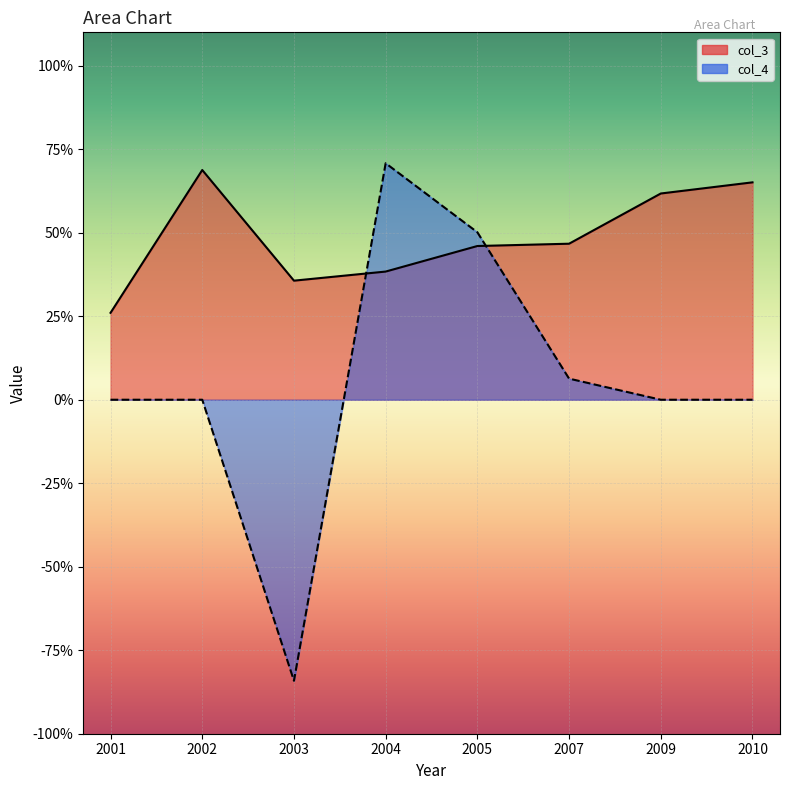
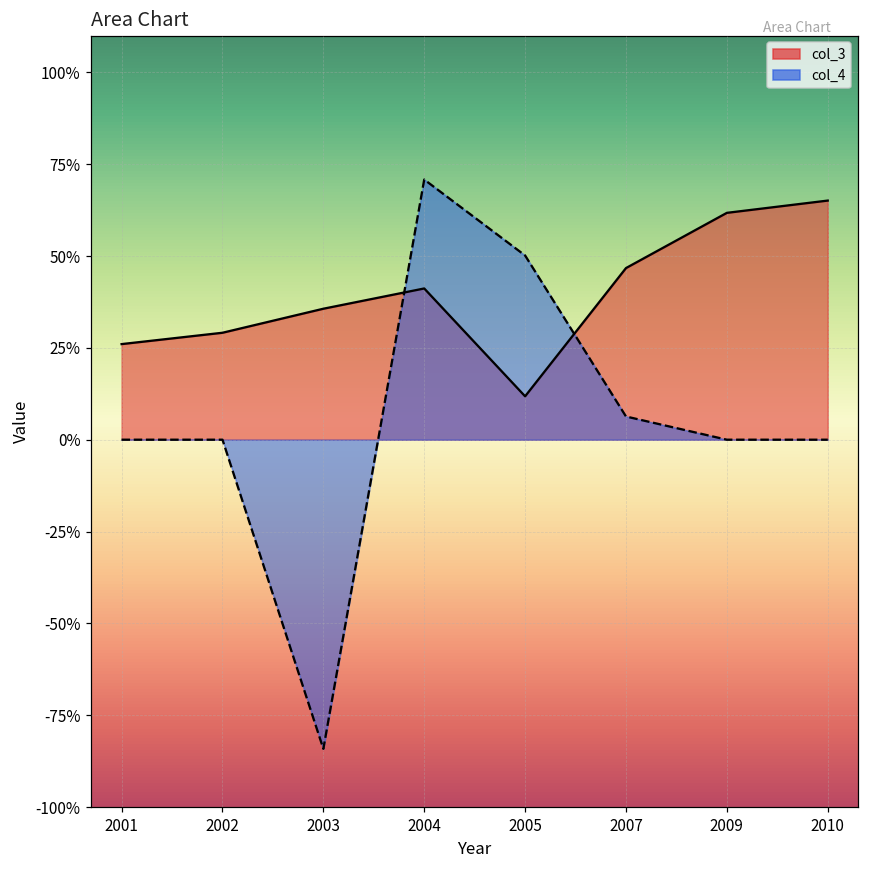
col_3, 2002: 69% -> 29%
col_3, 2004: 38% -> 41%
col_3, 2005: 46% -> 12%
